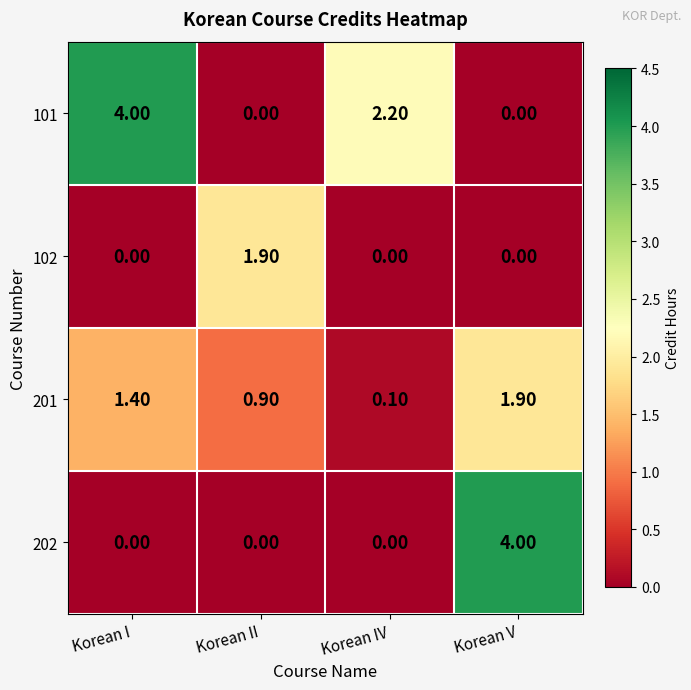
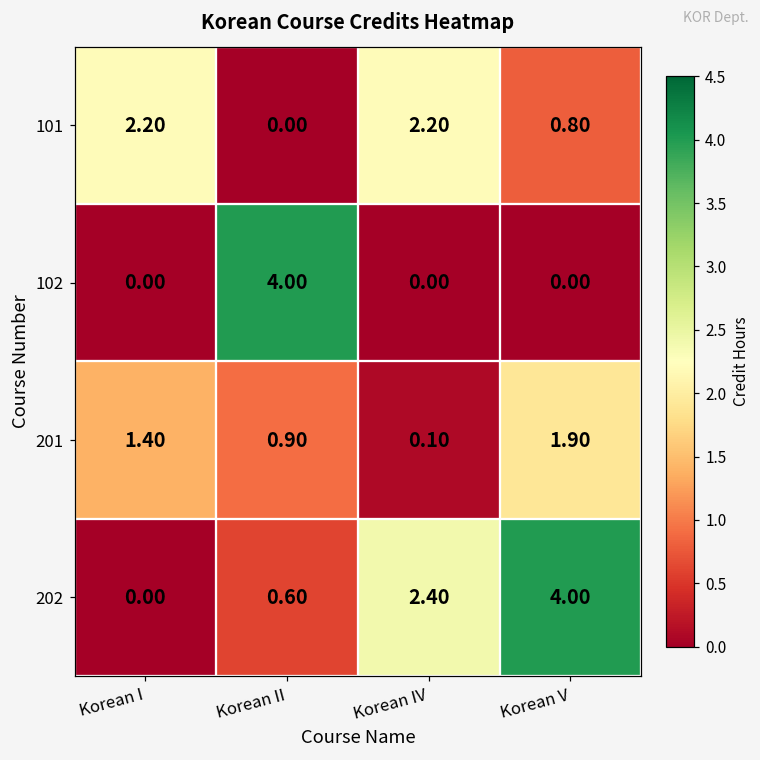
101, Korean I: 4.00 -> 2.20
101, Korean V: 0.00 -> 0.80
102, Korean II: 1.90 -> 4.00
202, Korean II: 0.00 -> 0.60
202, Korean IV: 0.00 -> 2.40
